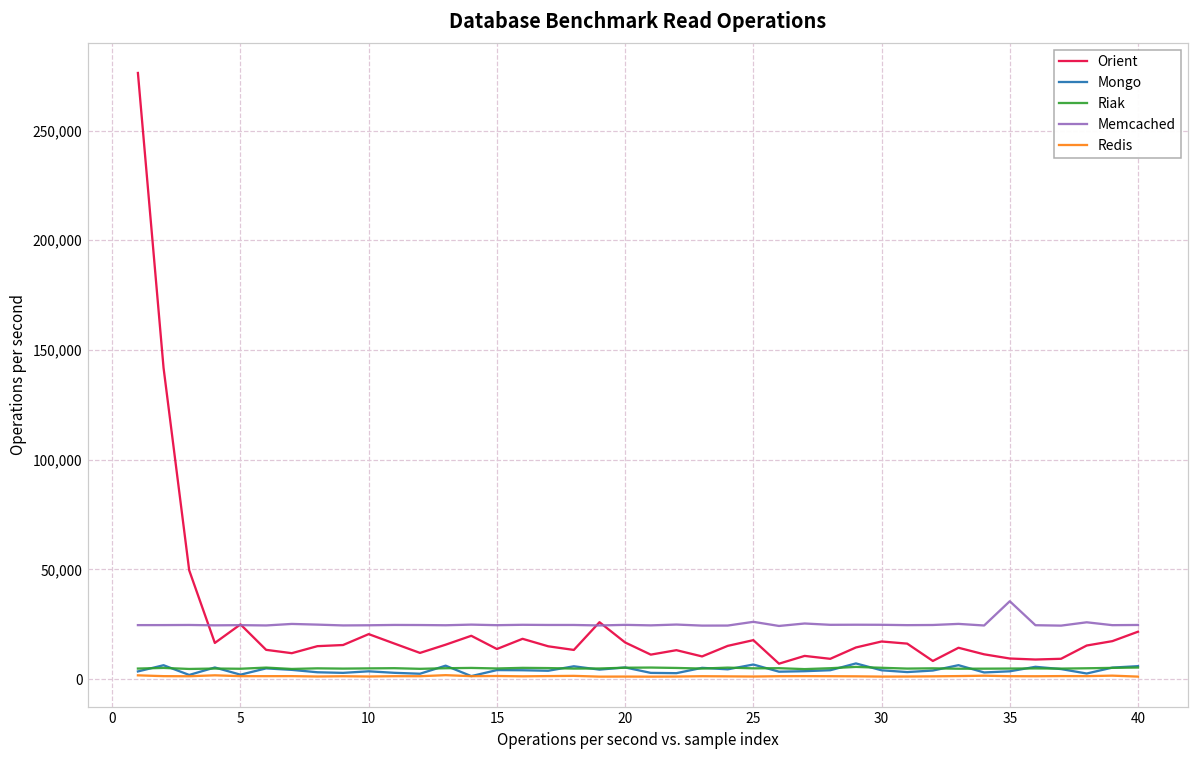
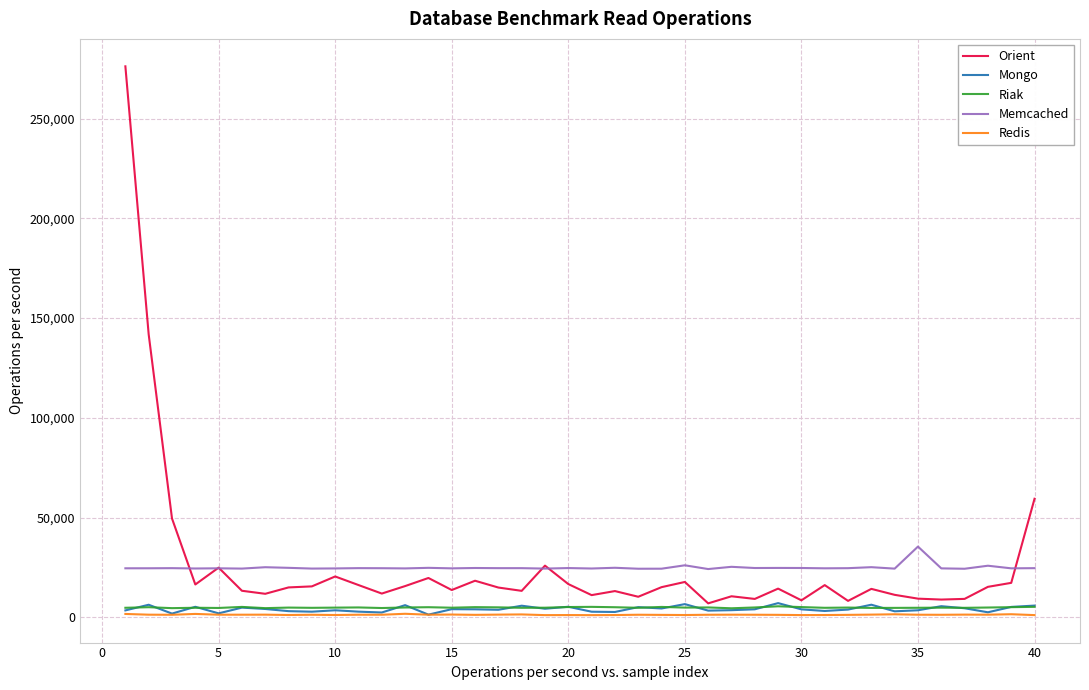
Orient, 30: 17,000 -> 9,000
Orient, 40: 22,000 -> 59,000
